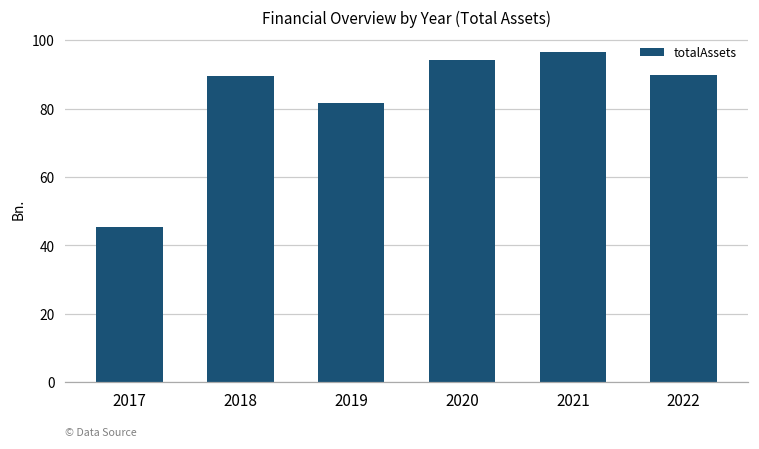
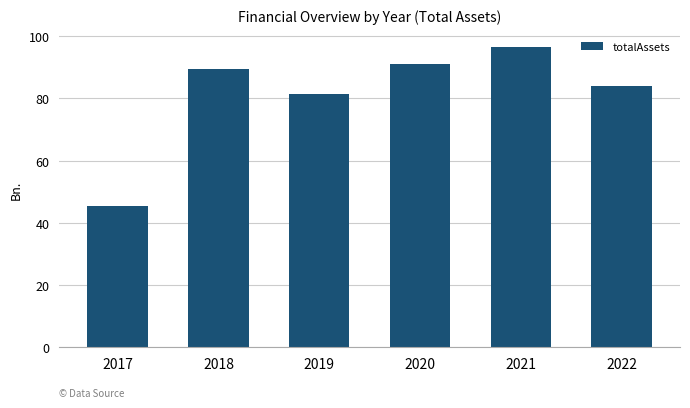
2020: 94 -> 91
2022: 90 -> 84
